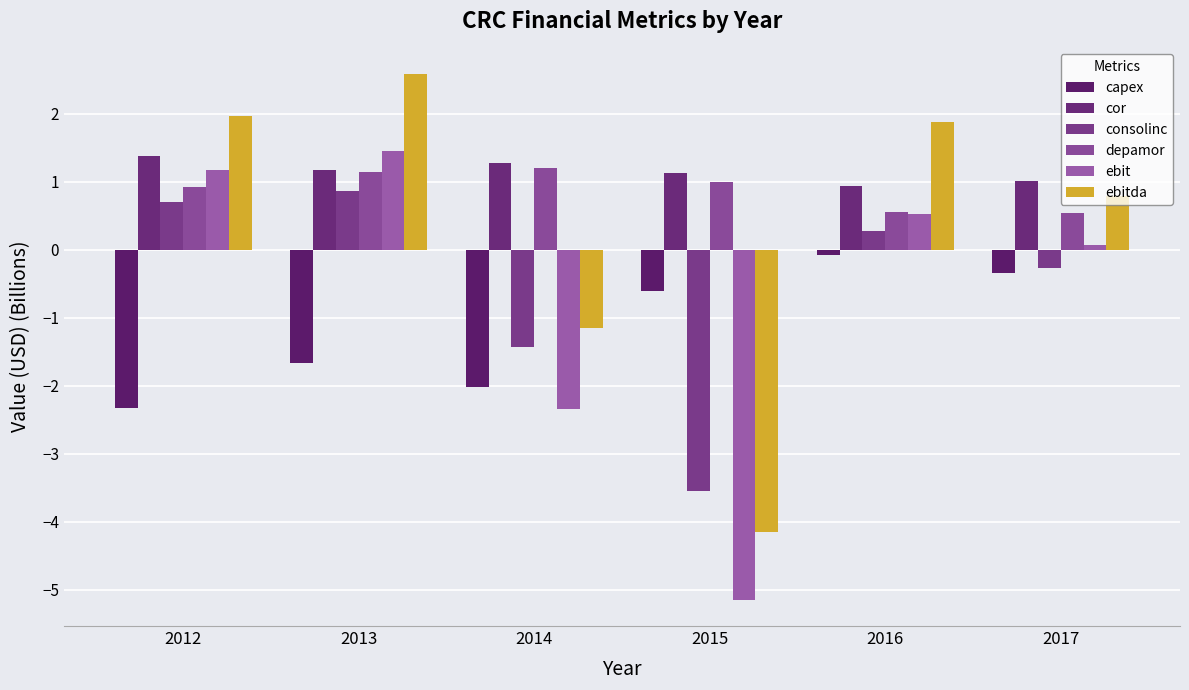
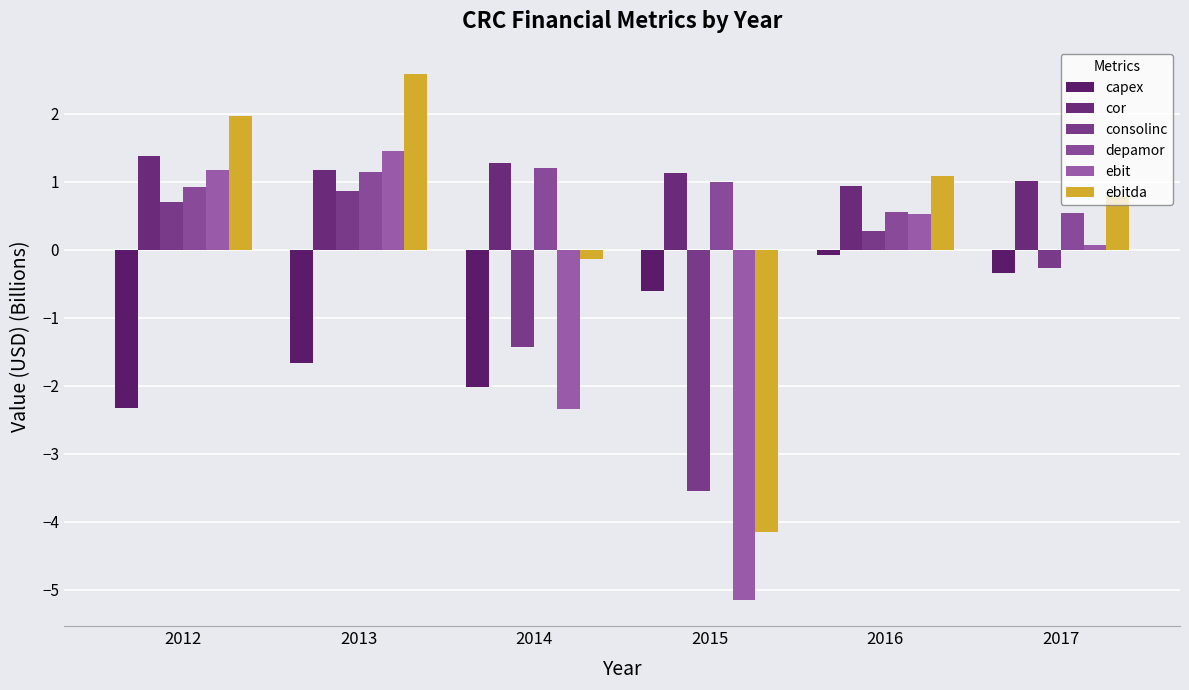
ebitda, 2014: -1.2 -> -0.1
ebitda, 2016: 1.9 -> 1.1
